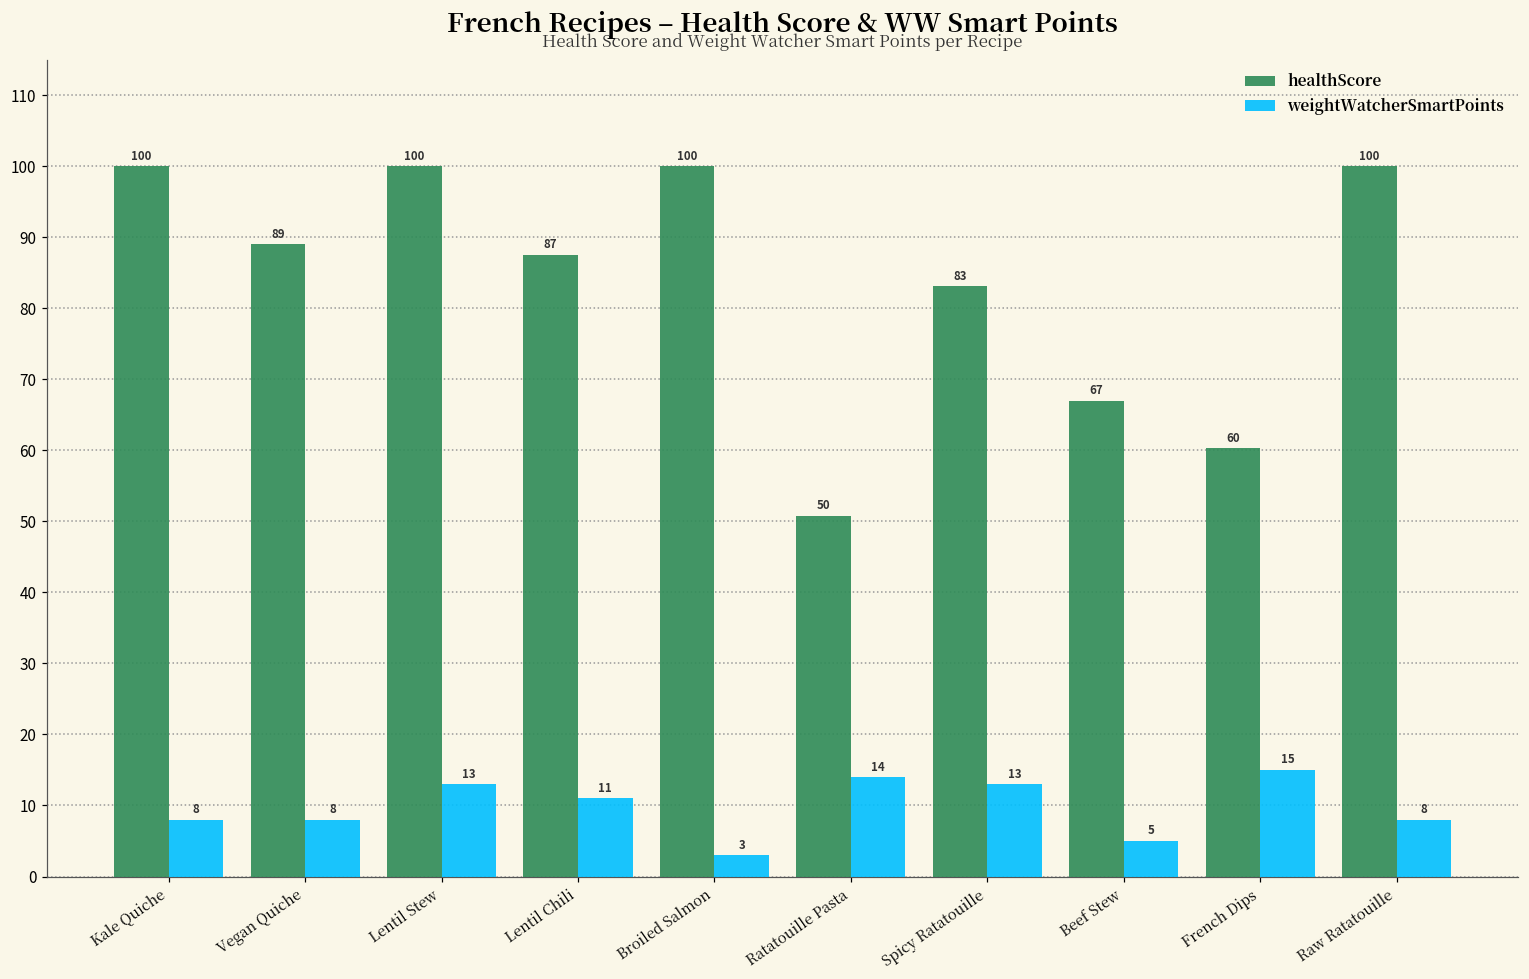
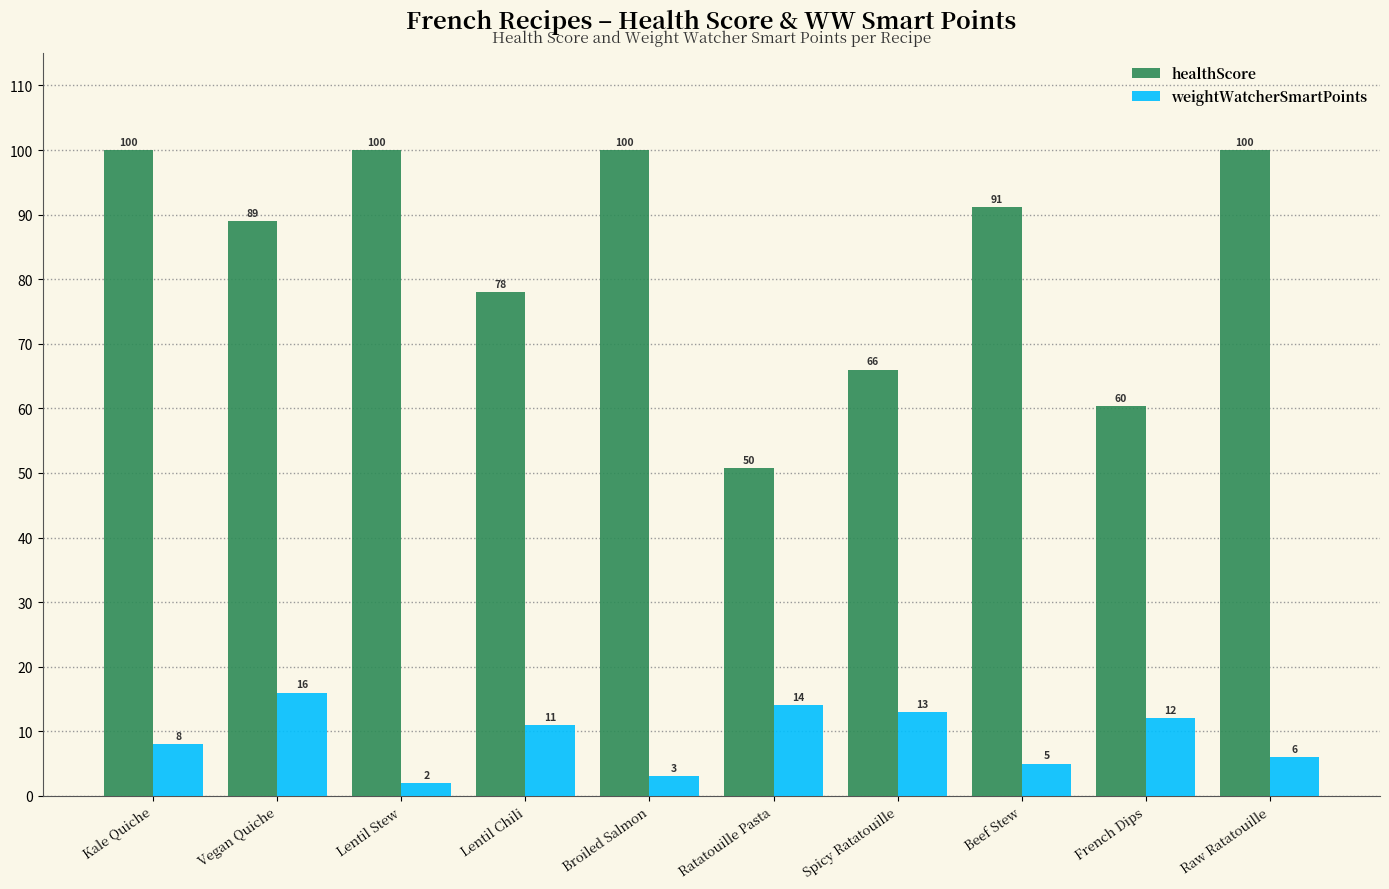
weightWatcherSmartPoints, Vegan Quiche: 8 -> 16
weightWatcherSmartPoints, Lentil Stew: 13 -> 2
healthScore, Lentil Chili: 87 -> 78
healthScore, Spicy Ratatouille: 83 -> 66
healthScore, Beef Stew: 67 -> 91
weightWatcherSmartPoints, French Dips: 15 -> 12
weightWatcherSmartPoints, Raw Ratatouille: 8 -> 6
